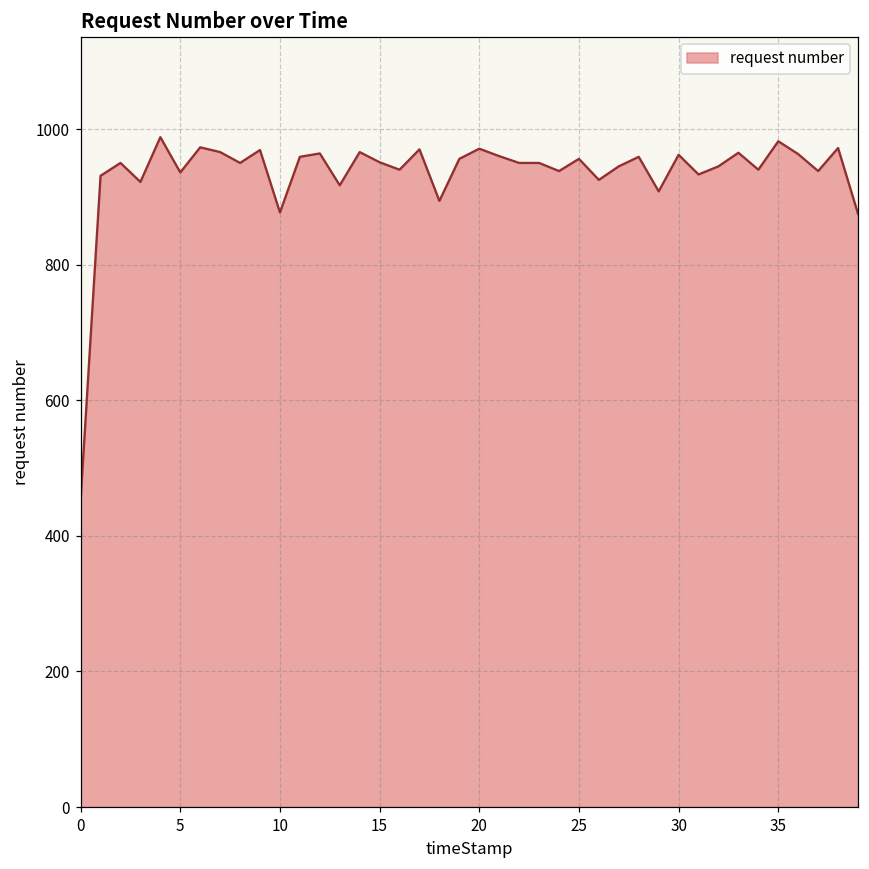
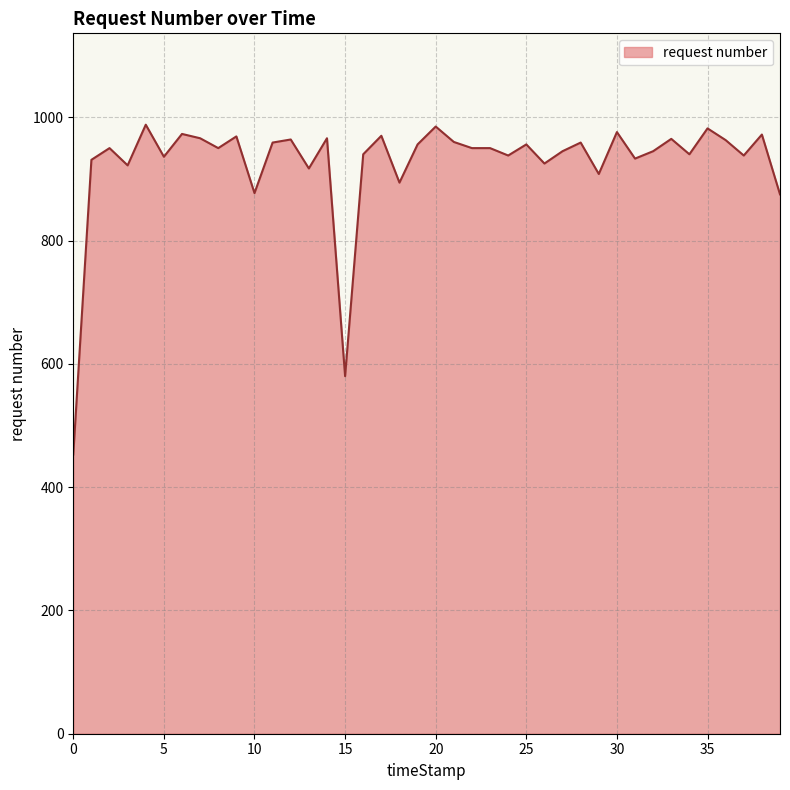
15: 950 -> 580
20: 970 -> 990
30: 960 -> 980
